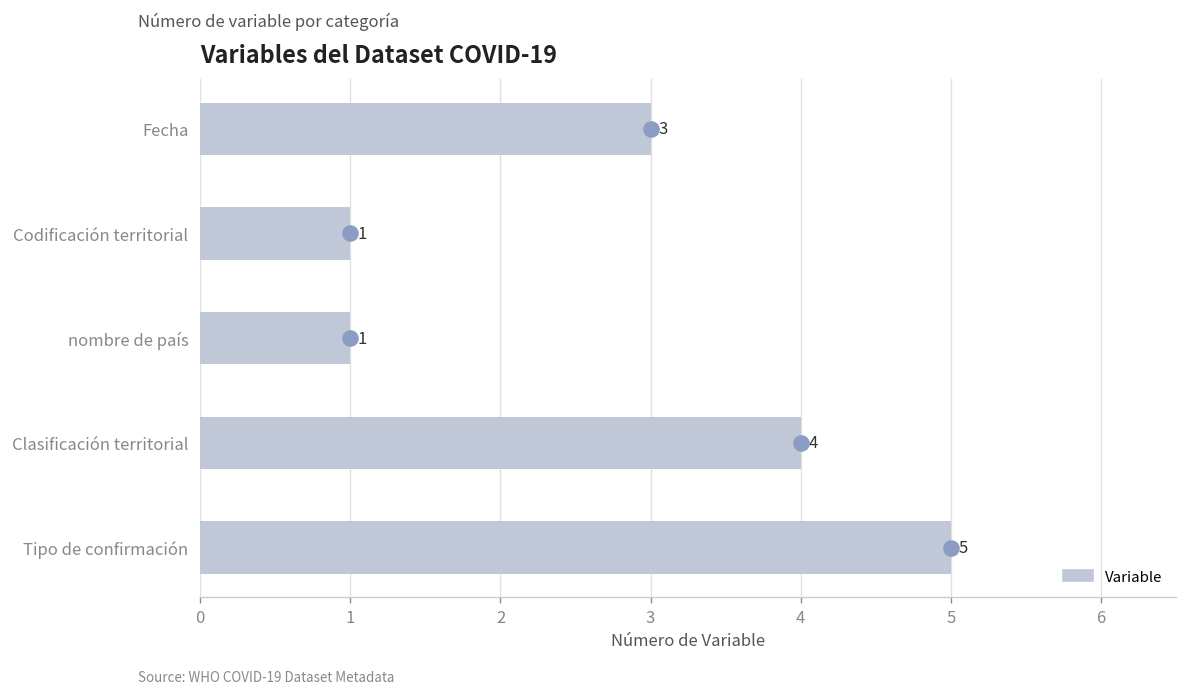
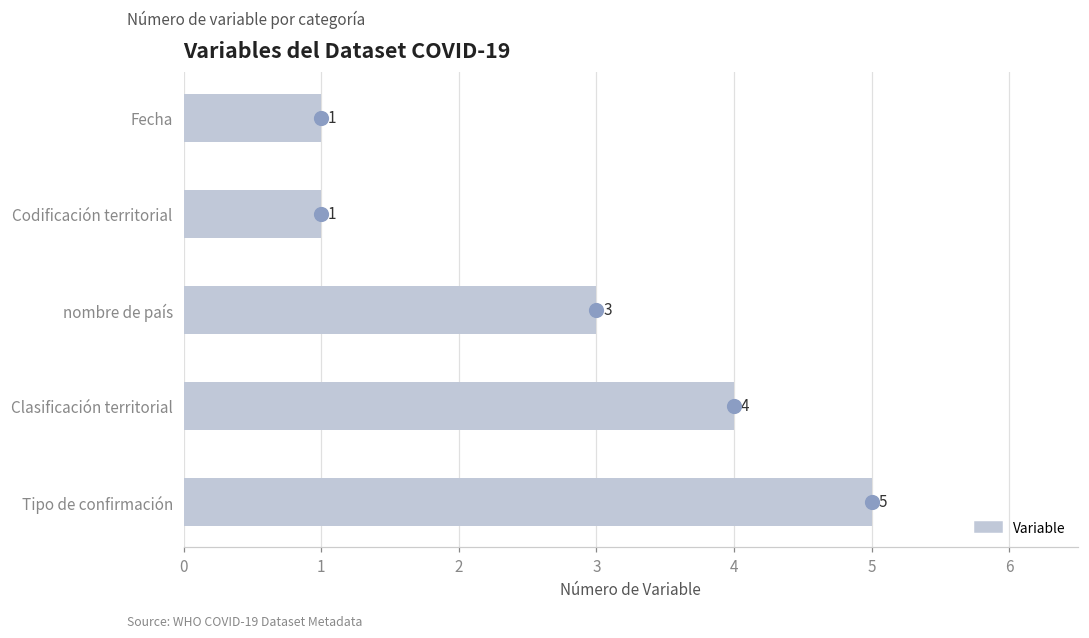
Fecha: 3 -> 1
nombre de país: 1 -> 3
